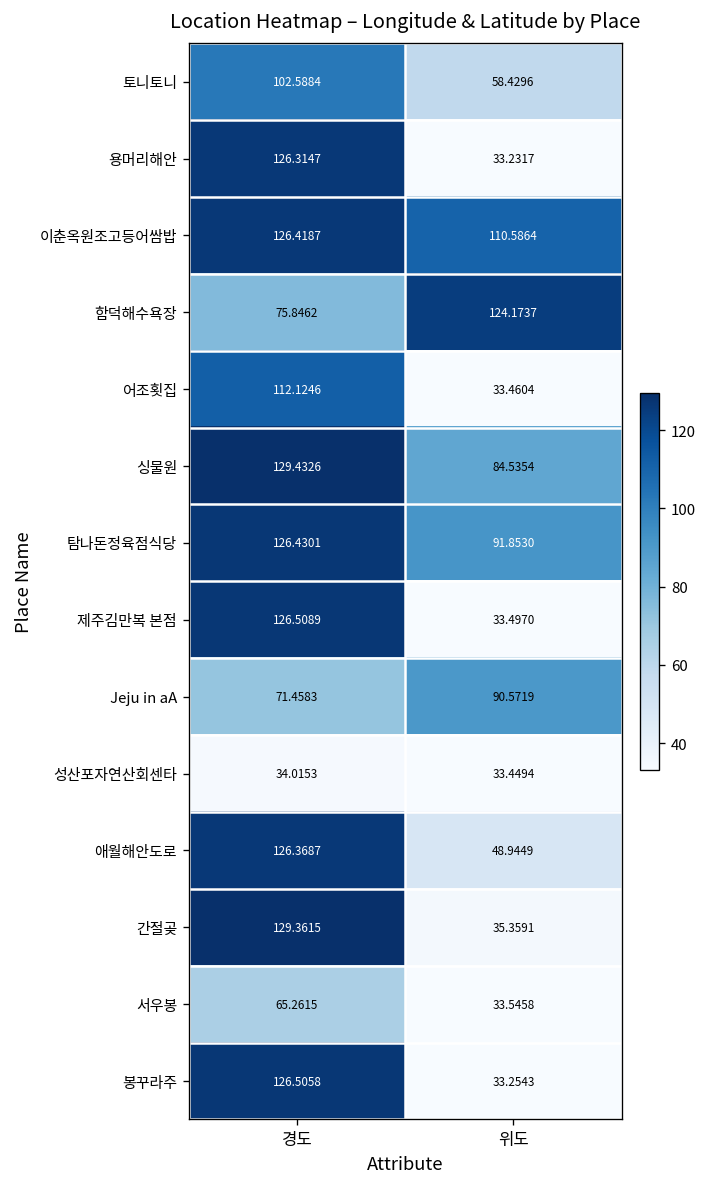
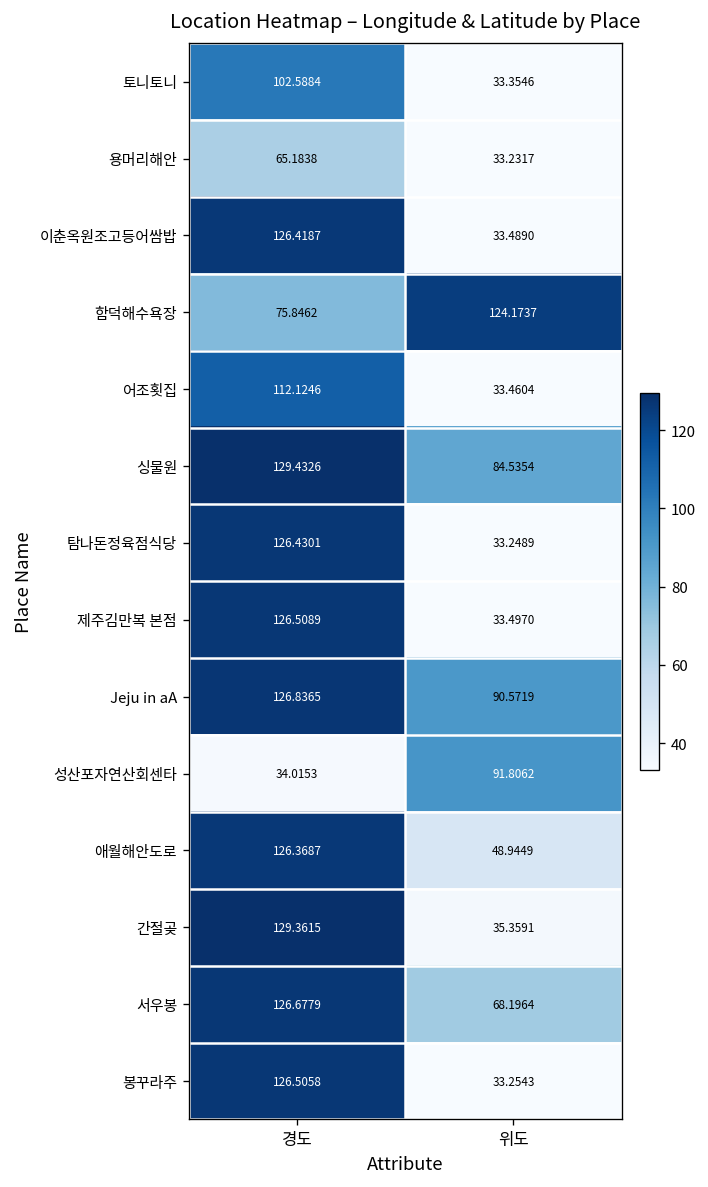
토니토니, 위도: 58.4296 -> 33.3546
용머리해안, 경도: 126.3147 -> 65.1838
이춘옥원조고등어쌈밥, 위도: 110.5864 -> 33.4890
탐나돈정육점식당, 위도: 91.8530 -> 33.2489
Jeju in aA, 경도: 71.4583 -> 126.8365
성산포자연산회센타, 위도: 33.4494 -> 91.8062
서우봉, 경도: 65.2615 -> 126.6779
서우봉, 위도: 33.5458 -> 68.1964
